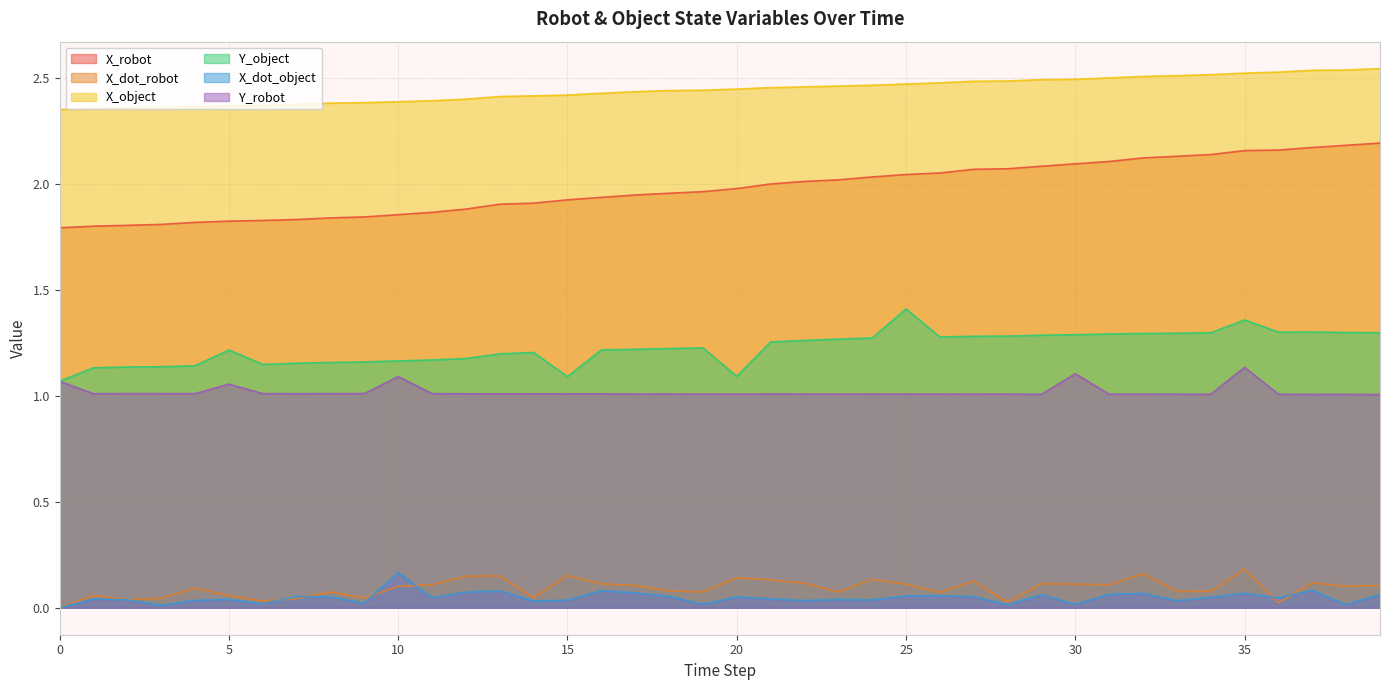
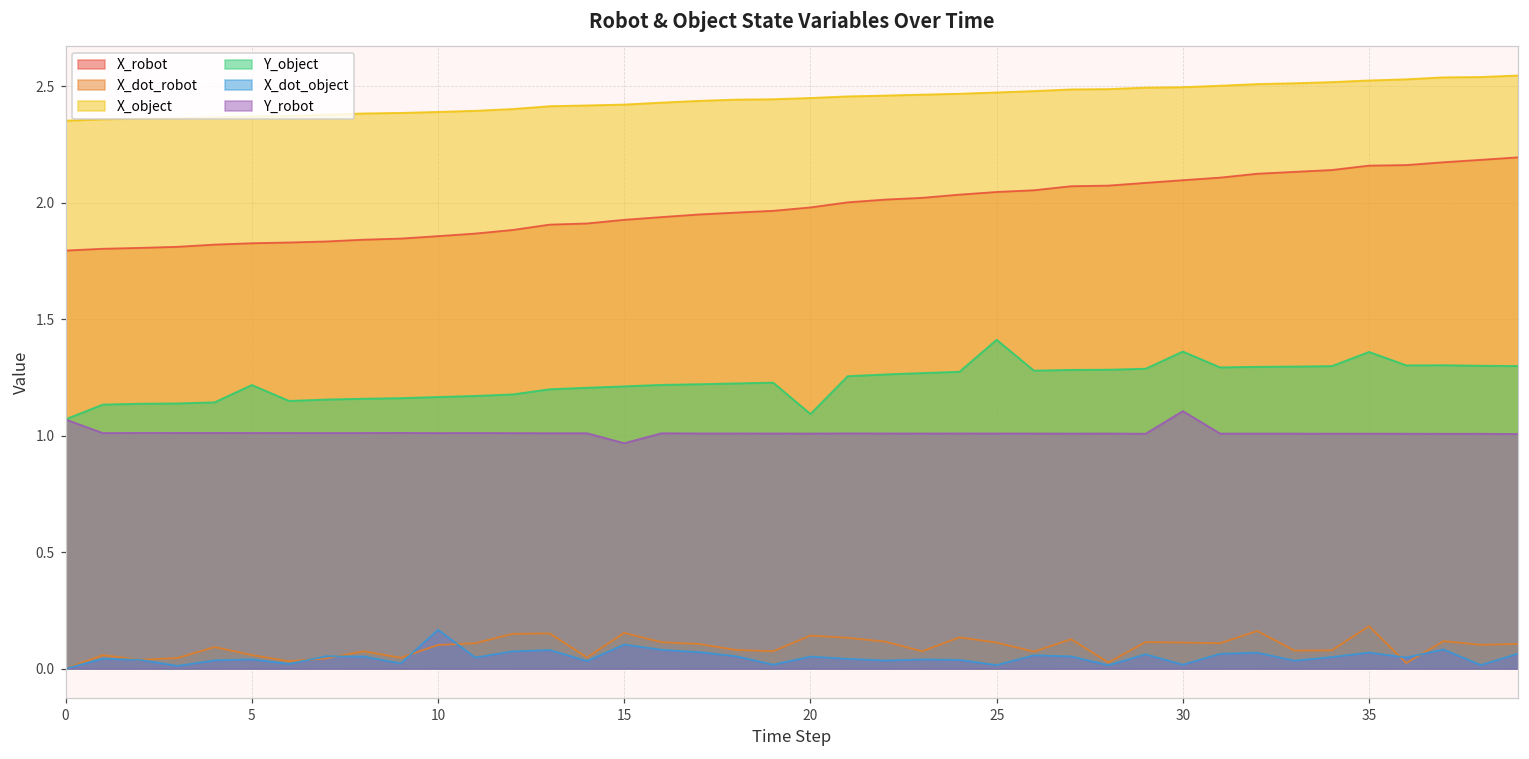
Y_robot, 5: 1.06 -> 1.01
Y_robot, 10: 1.09 -> 1.01
Y_object, 15: 1.09 -> 1.21
X_dot_object, 15: 0.04 -> 0.10
Y_robot, 15: 1.01 -> 0.97
X_dot_object, 25: 0.06 -> 0.01
Y_object, 30: 1.29 -> 1.36
Y_robot, 35: 1.14 -> 1.01
